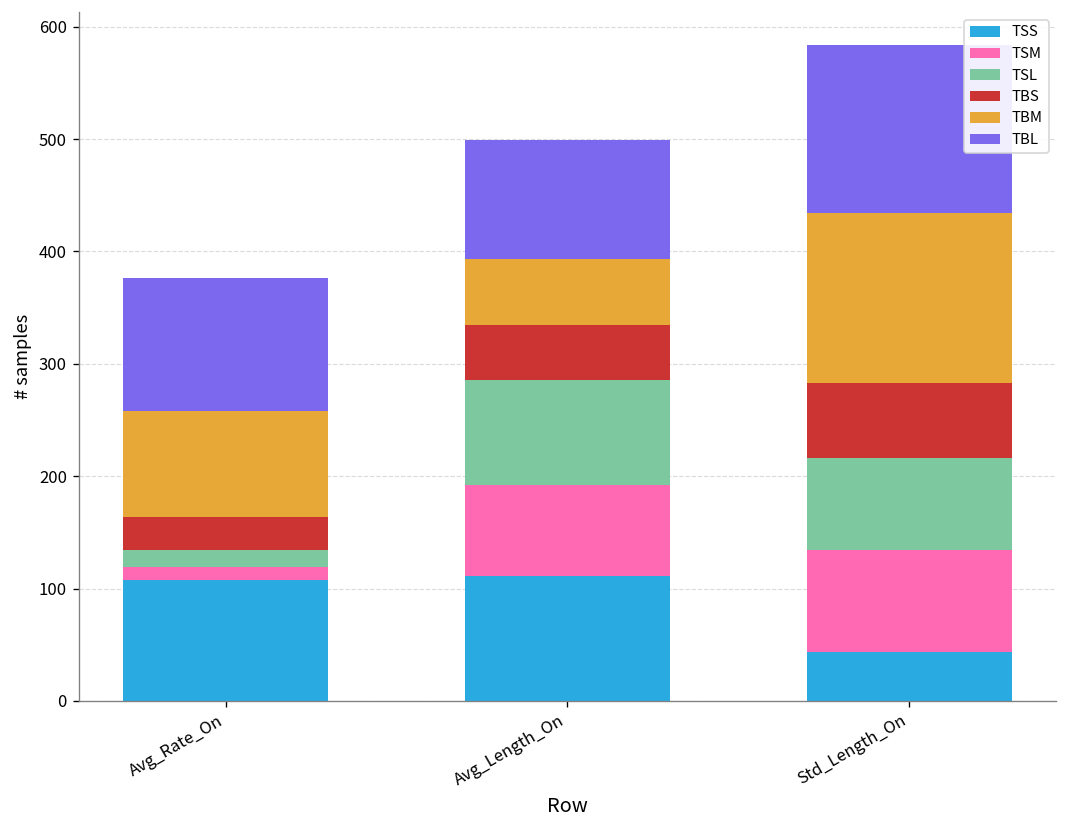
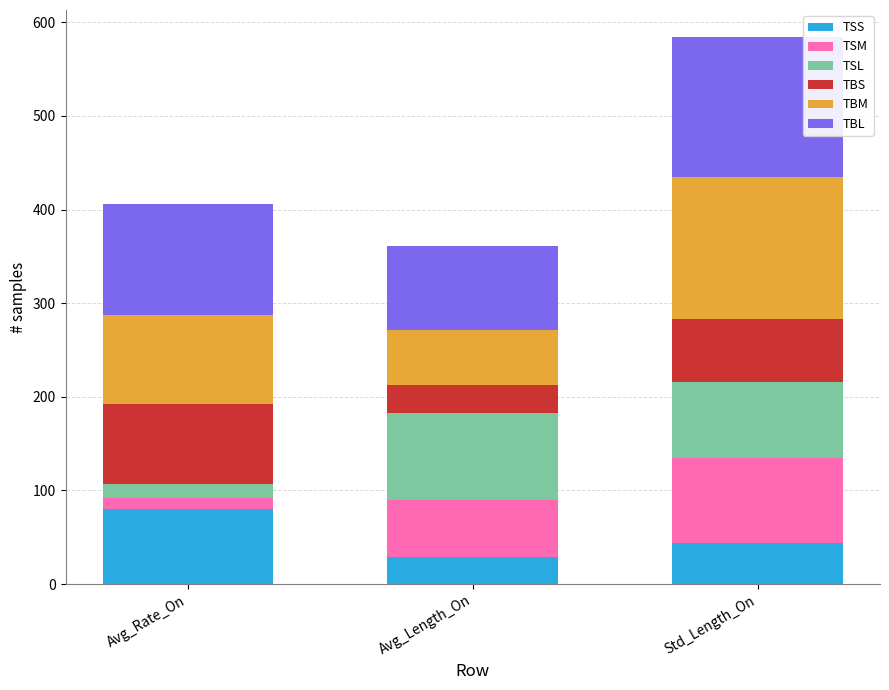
TSS, Avg_Rate_On: 110 -> 80
TBS, Avg_Rate_On: 30 -> 90
TSS, Avg_Length_On: 110 -> 30
TSM, Avg_Length_On: 80 -> 60
TBS, Avg_Length_On: 50 -> 30
TBL, Avg_Length_On: 110 -> 90
